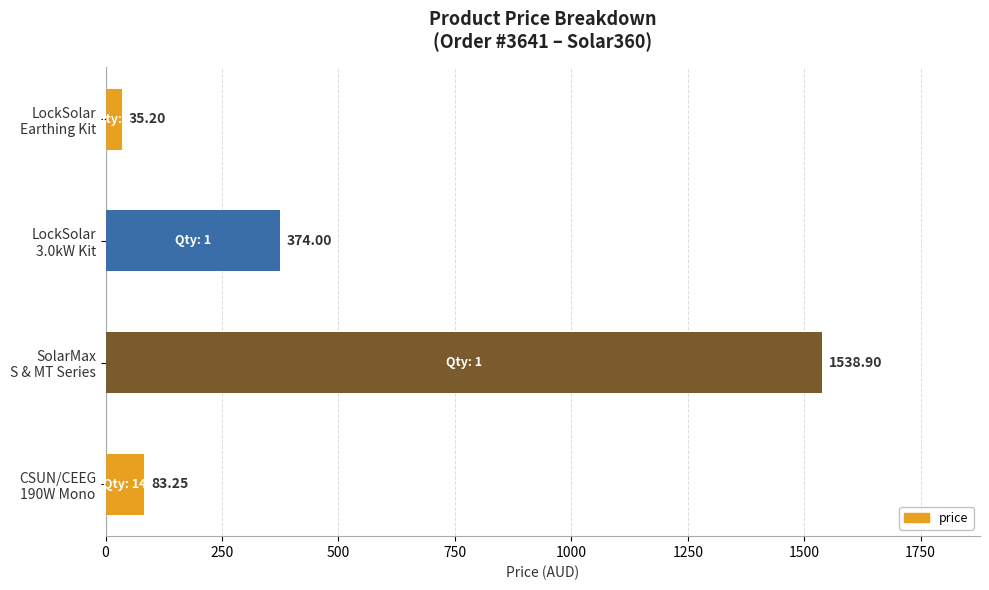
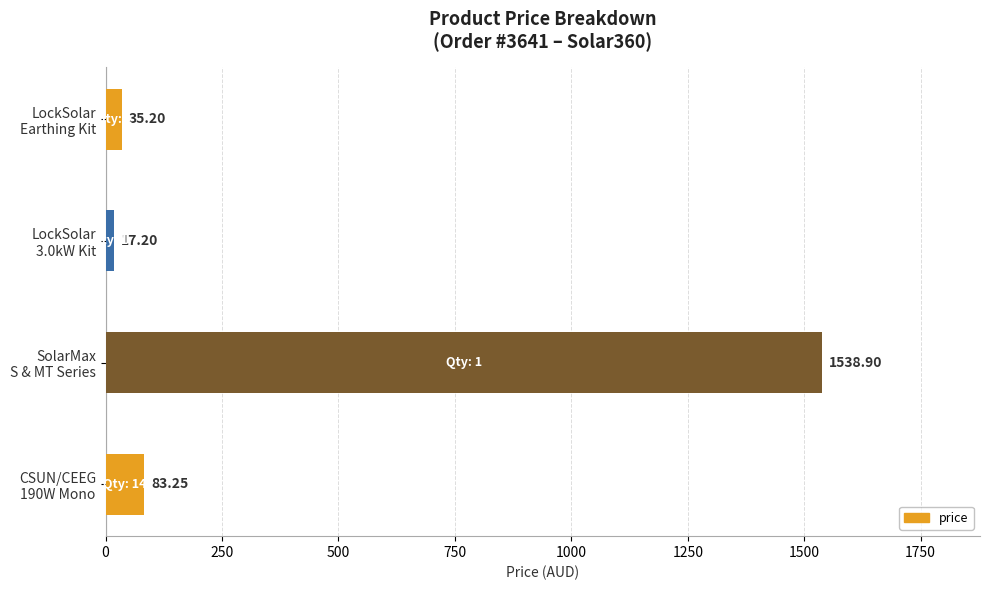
LockSolar 3.0kW Kit: 374.00 -> 17.20
